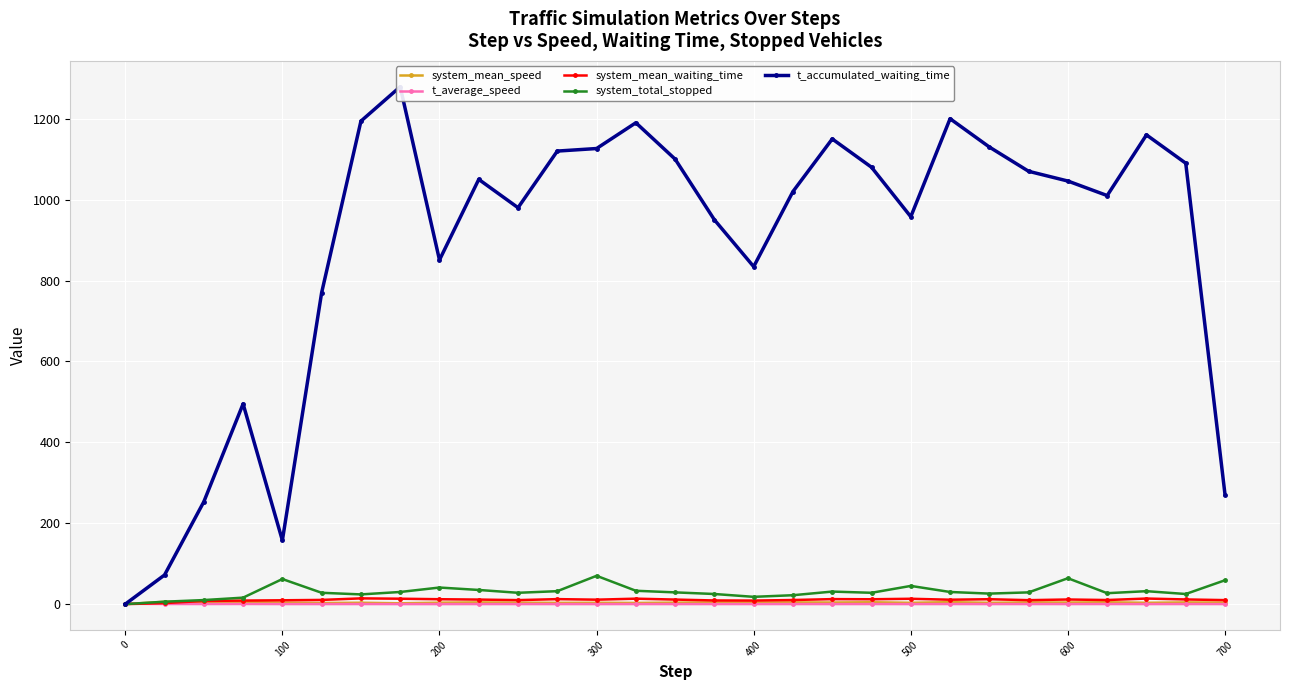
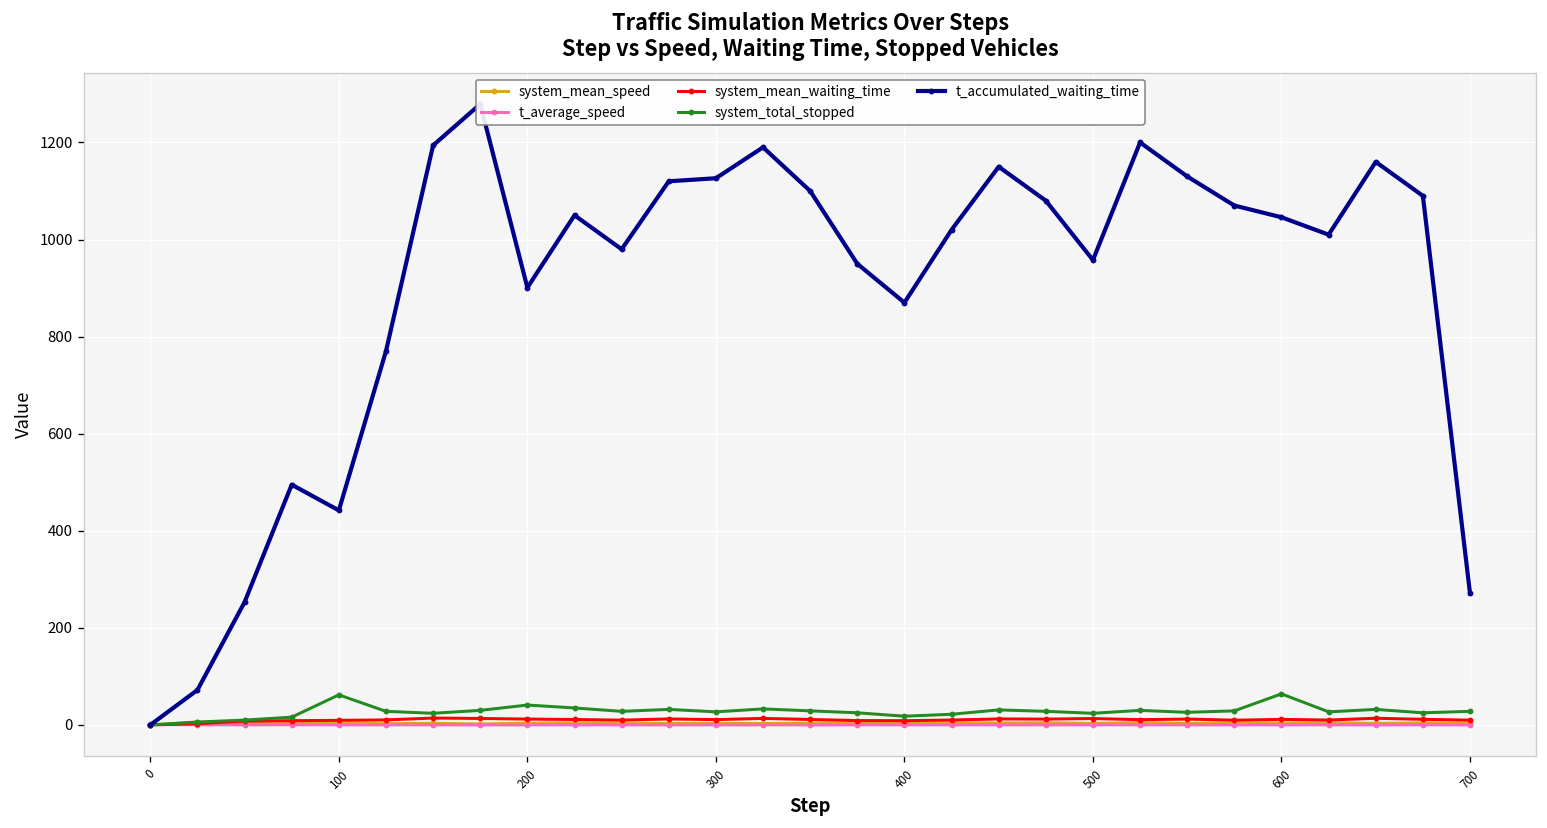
t_accumulated_waiting_time, 100: 160 -> 440
t_accumulated_waiting_time, 200: 850 -> 900
system_total_stopped, 300: 70 -> 30
t_accumulated_waiting_time, 400: 830 -> 870
system_total_stopped, 500: 50 -> 20
system_total_stopped, 700: 60 -> 30
